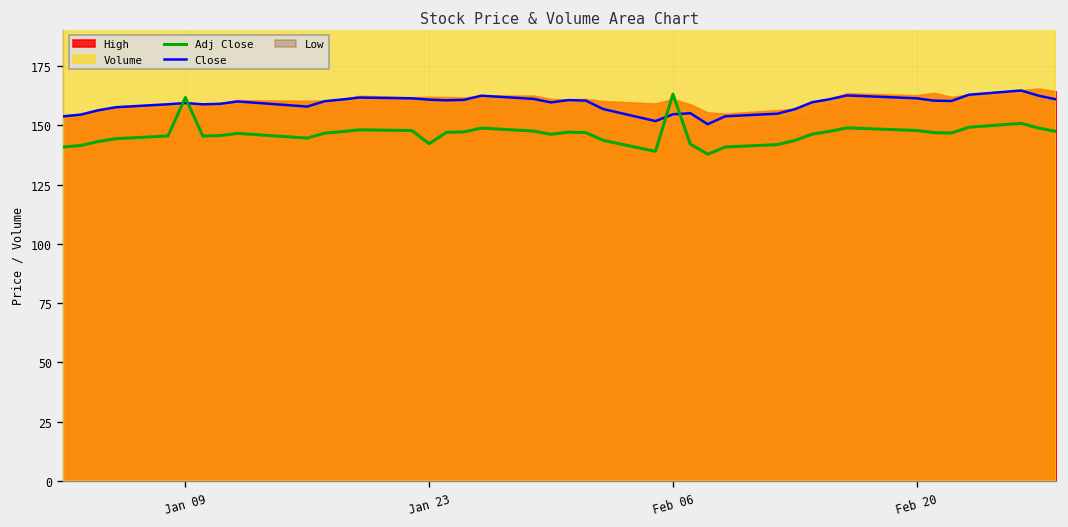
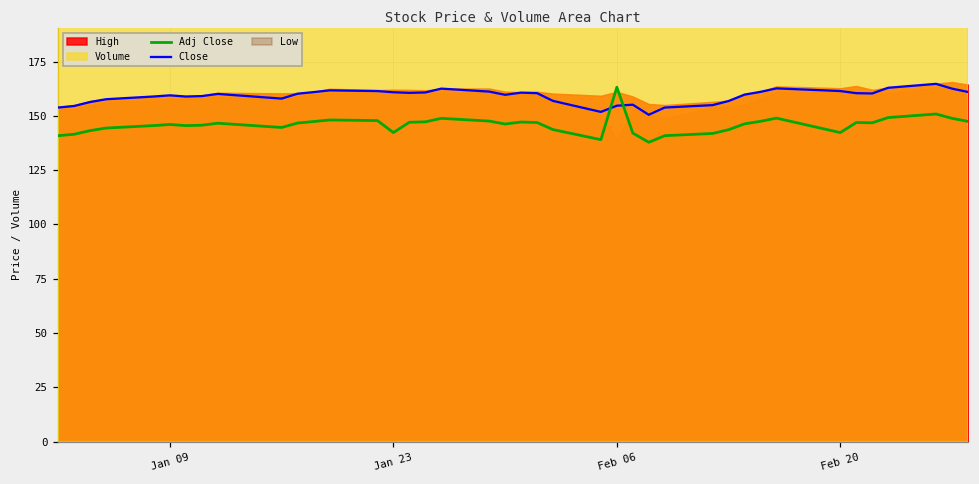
Adj Close, Jan 09: 162 -> 146
Adj Close, Feb 20: 148 -> 142
